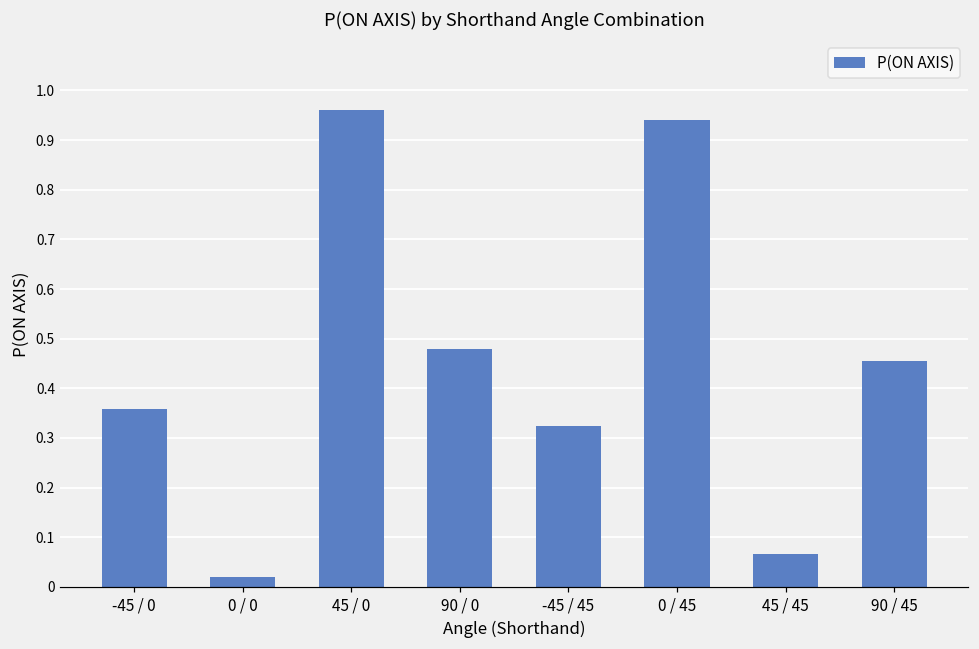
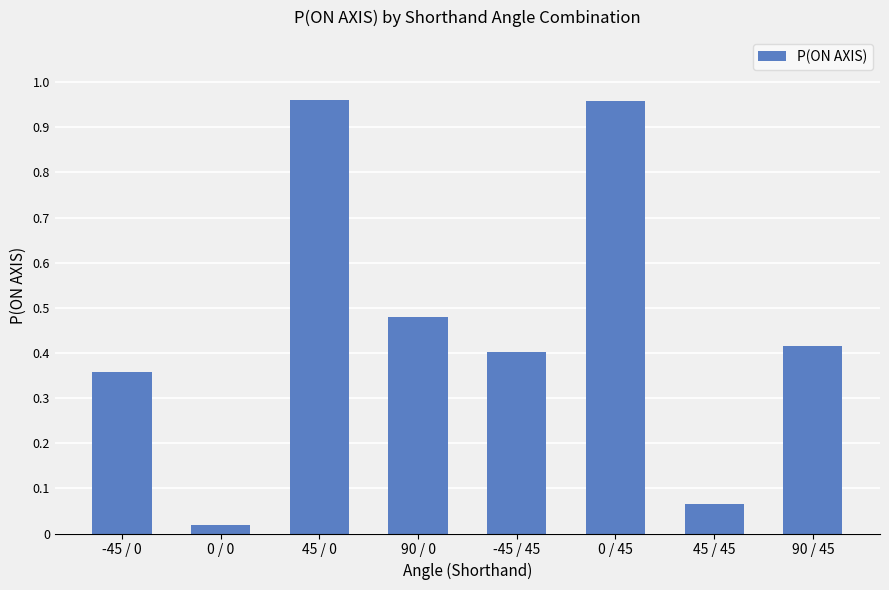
-45 / 45: 0.32 -> 0.40
0 / 45: 0.94 -> 0.96
90 / 45: 0.45 -> 0.42
